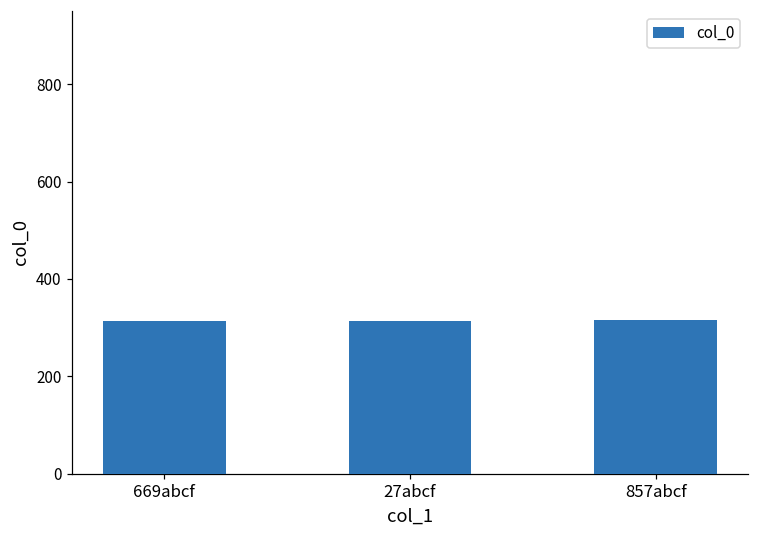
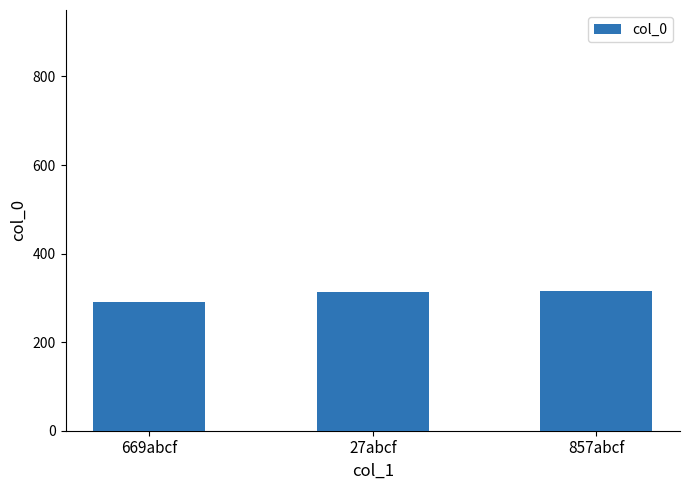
669abcf: 310 -> 290
